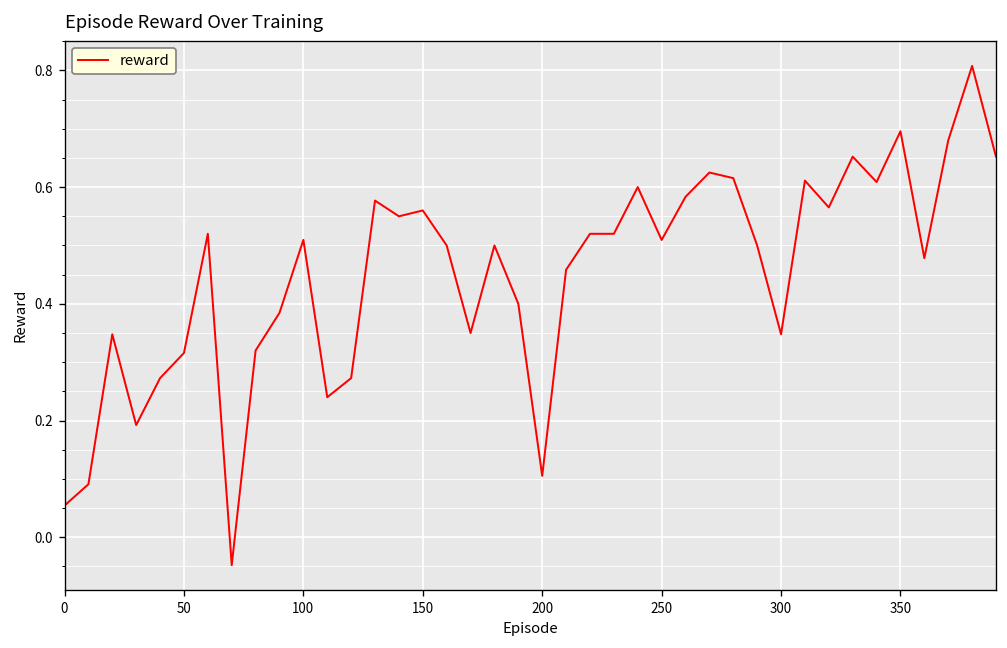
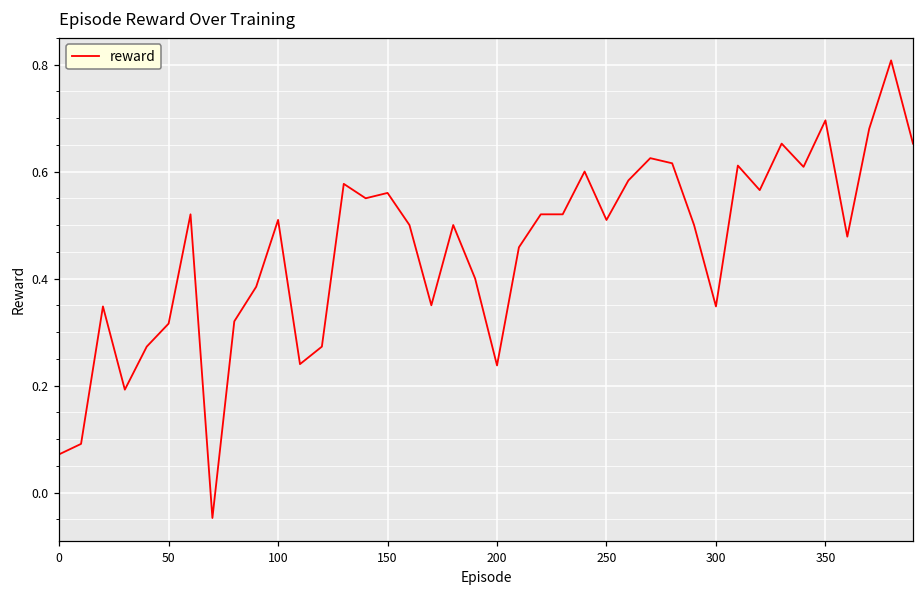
0: 0.05 -> 0.07
200: 0.11 -> 0.24
